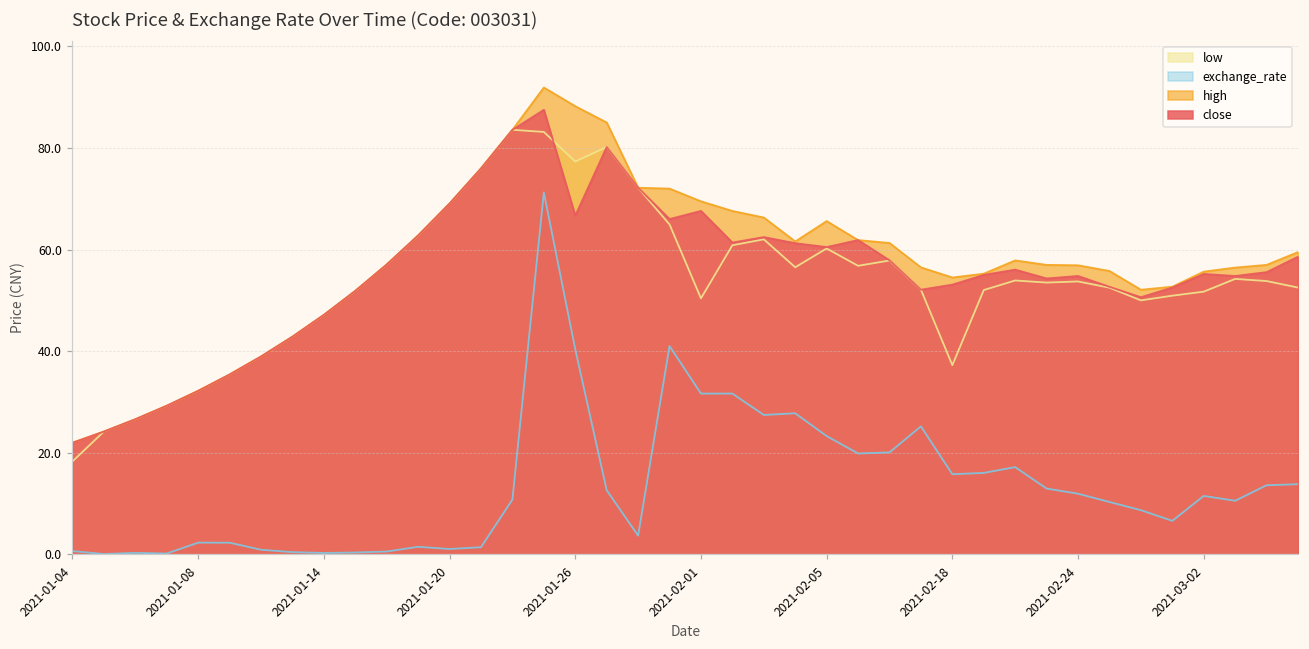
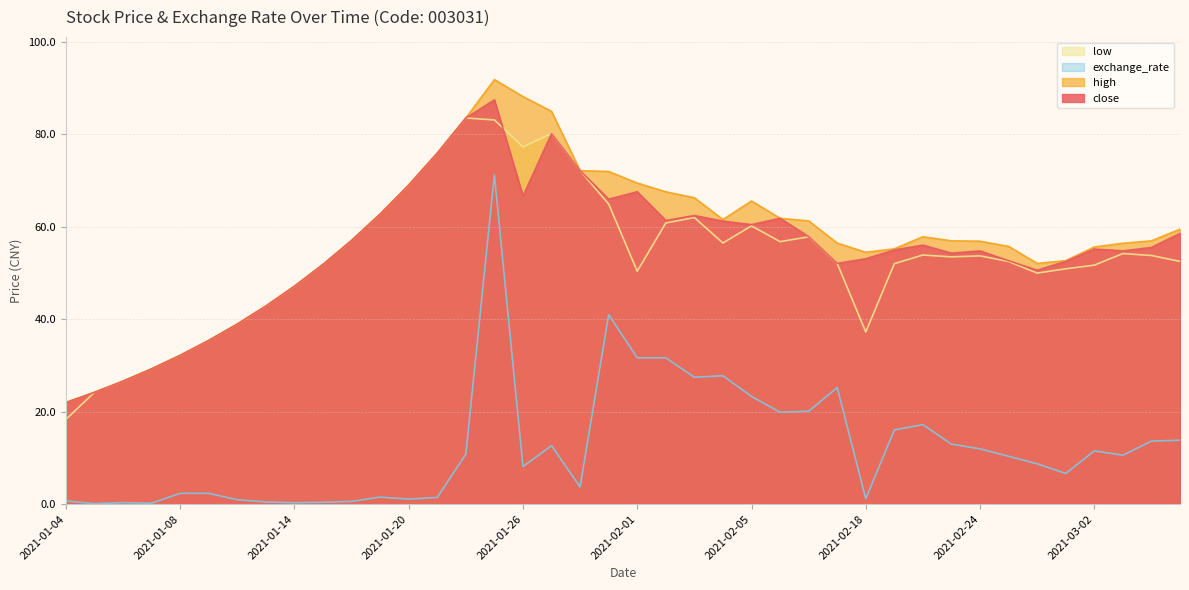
exchange_rate, 2021-01-26: 40 -> 8
exchange_rate, 2021-02-18: 16 -> 1
